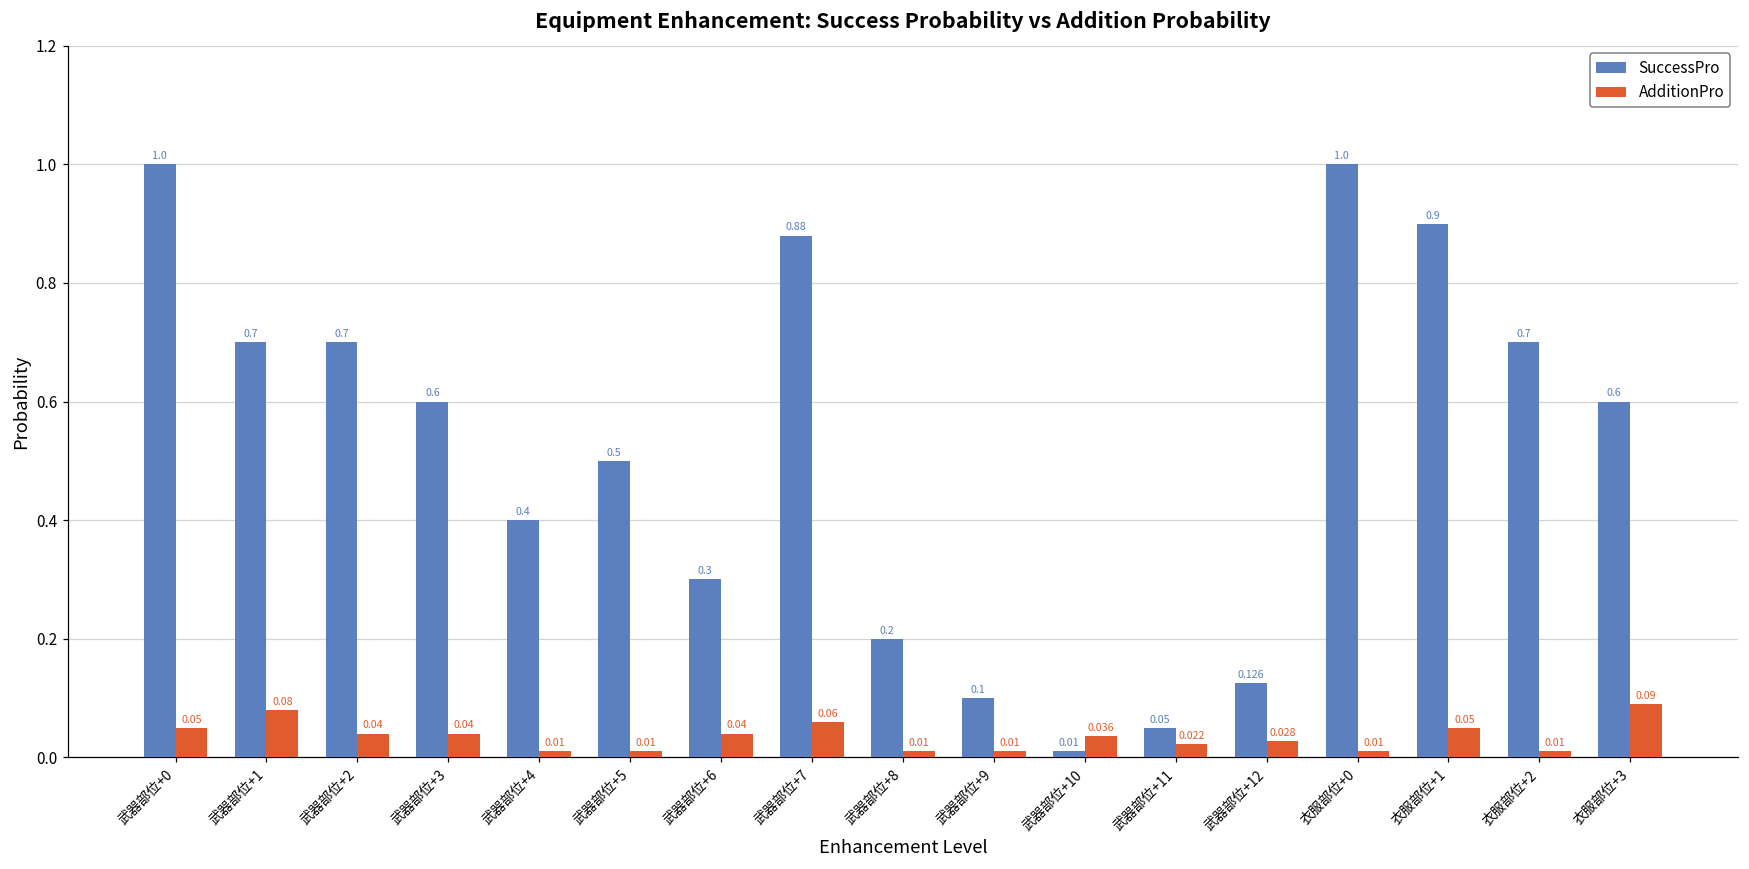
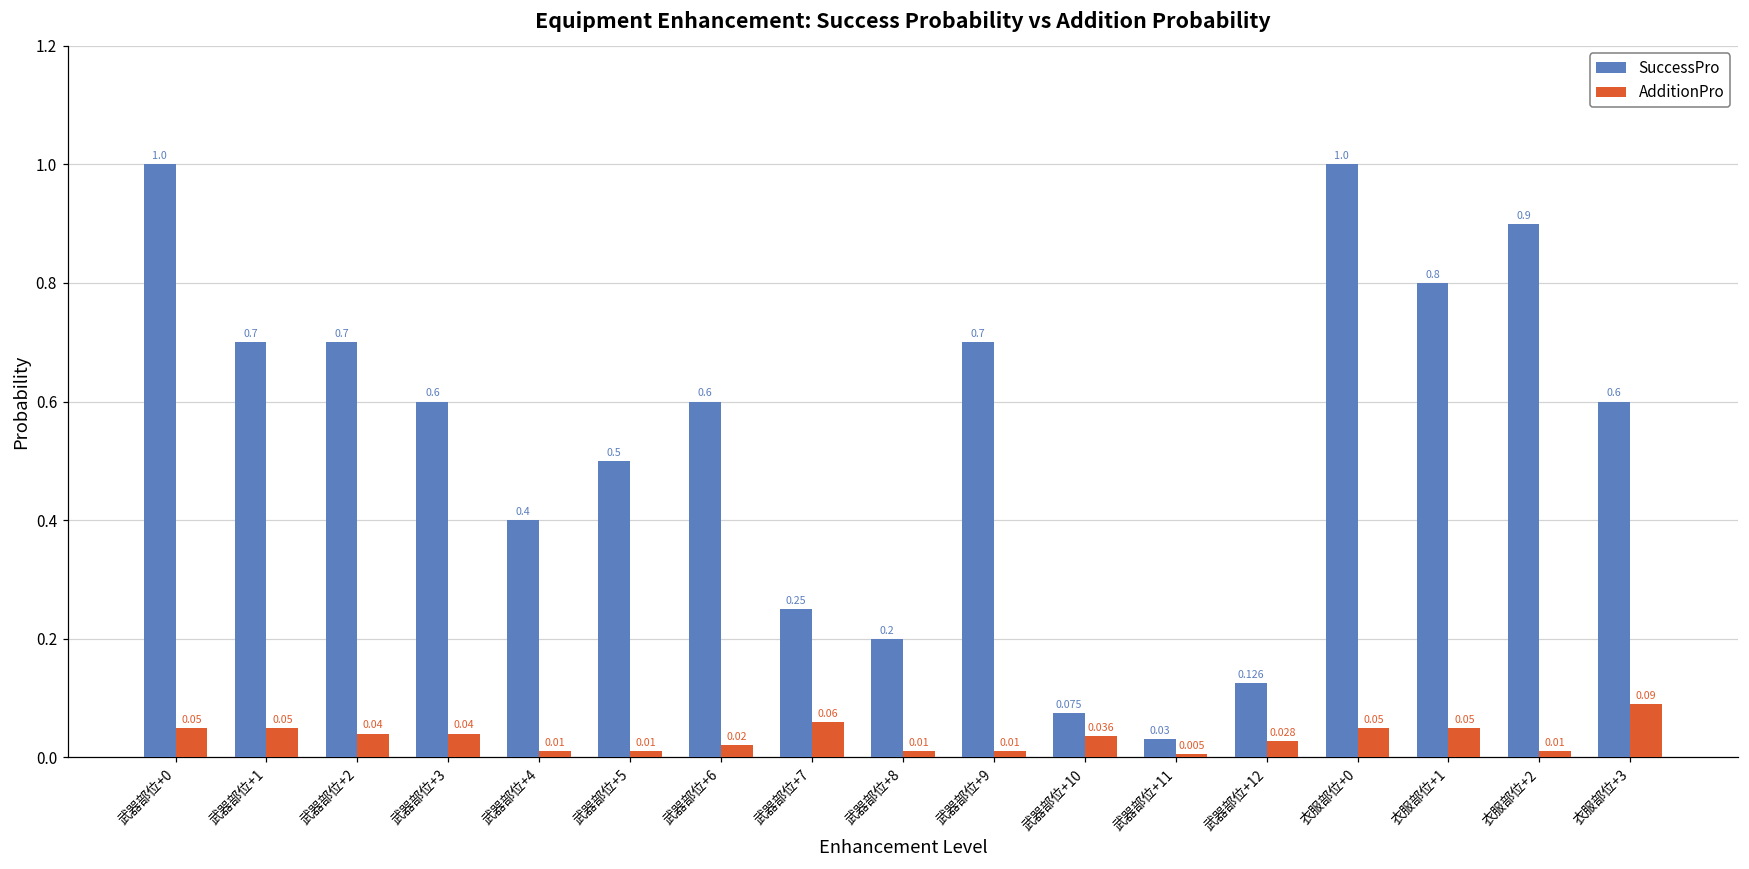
AdditionPro, 武器部位+1: 0.08 -> 0.05
SuccessPro, 武器部位+6: 0.3 -> 0.6
AdditionPro, 武器部位+6: 0.04 -> 0.02
SuccessPro, 武器部位+7: 0.88 -> 0.25
SuccessPro, 武器部位+9: 0.1 -> 0.7
SuccessPro, 武器部位+10: 0.01 -> 0.075
SuccessPro, 武器部位+11: 0.05 -> 0.03
AdditionPro, 武器部位+11: 0.022 -> 0.005
AdditionPro, 衣服部位+0: 0.01 -> 0.05
SuccessPro, 衣服部位+1: 0.9 -> 0.8
SuccessPro, 衣服部位+2: 0.7 -> 0.9
